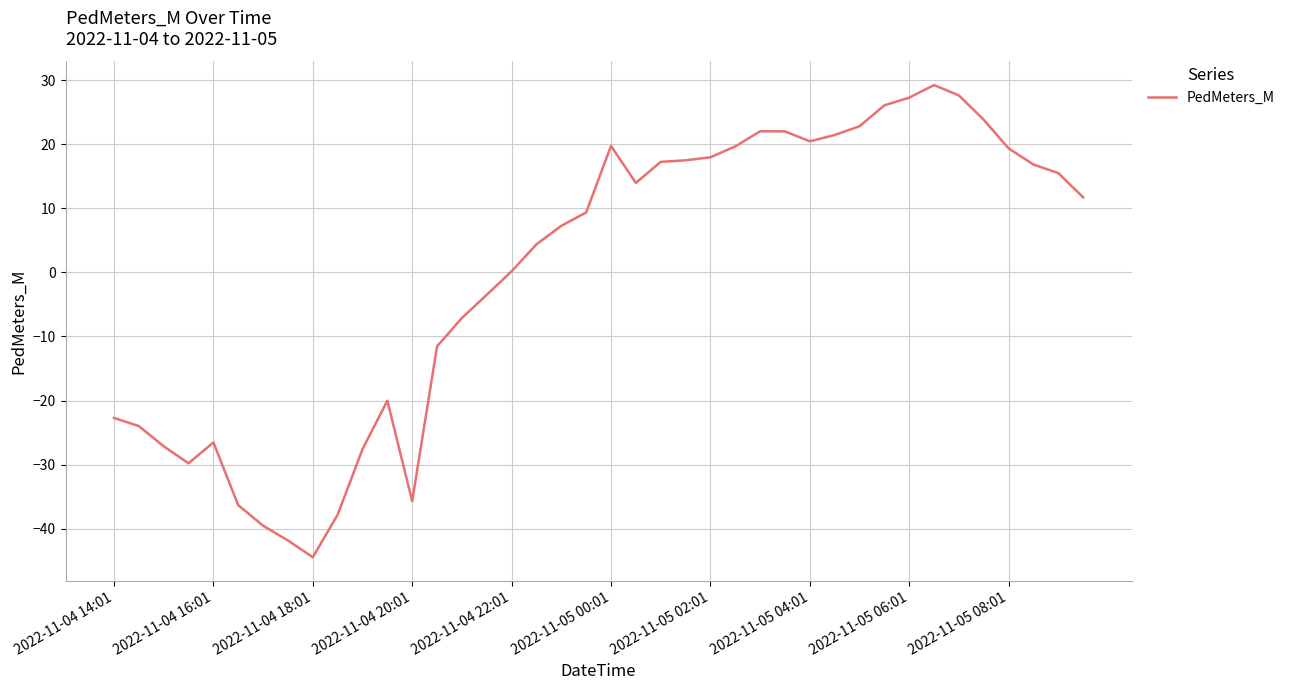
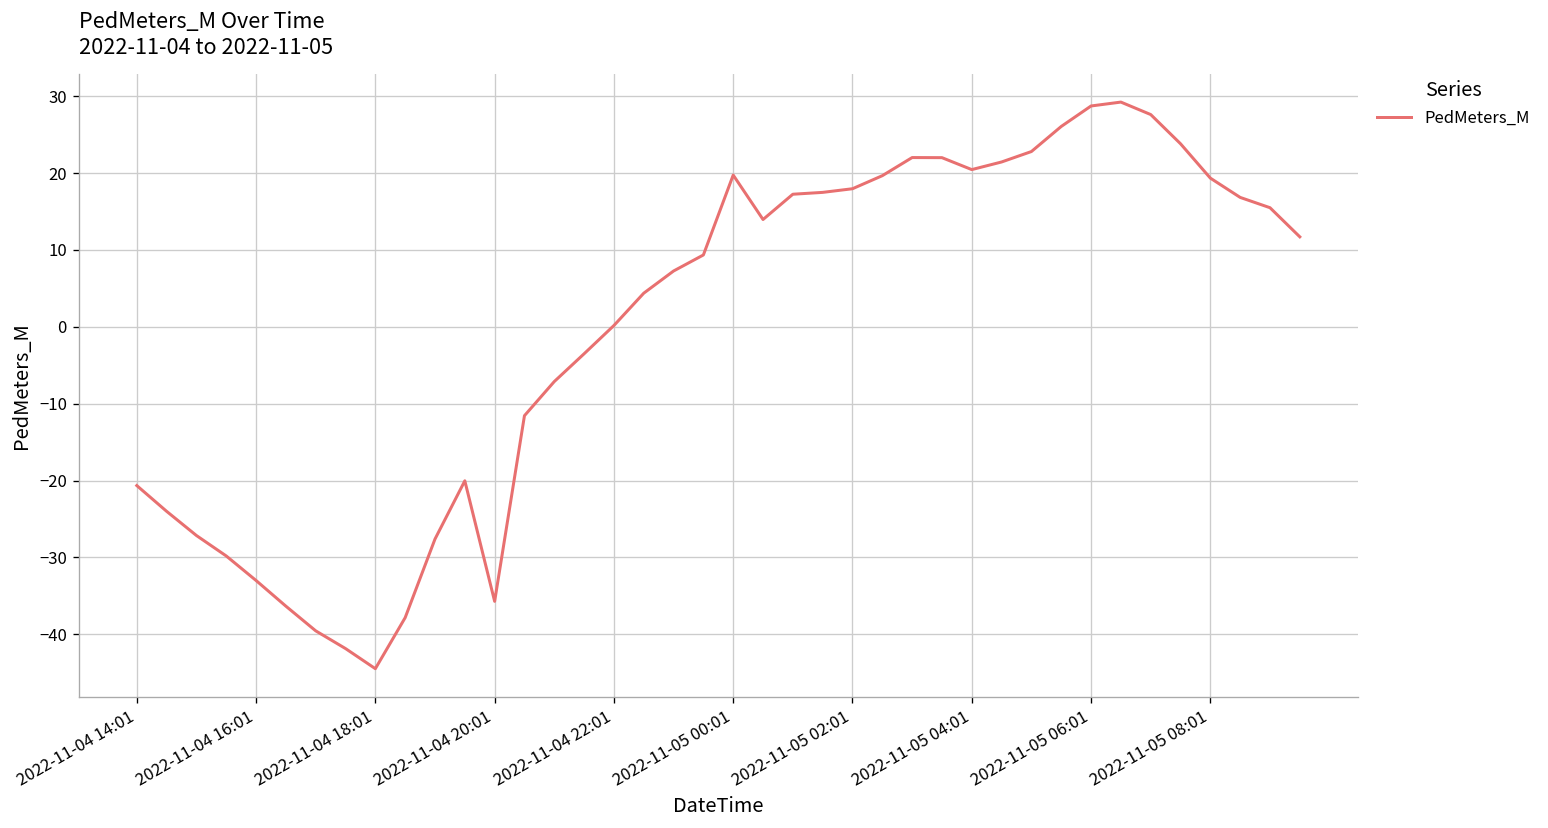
2022-11-04 14:01: -23 -> -21
2022-11-04 16:01: -27 -> -33
2022-11-05 06:01: 27 -> 29
